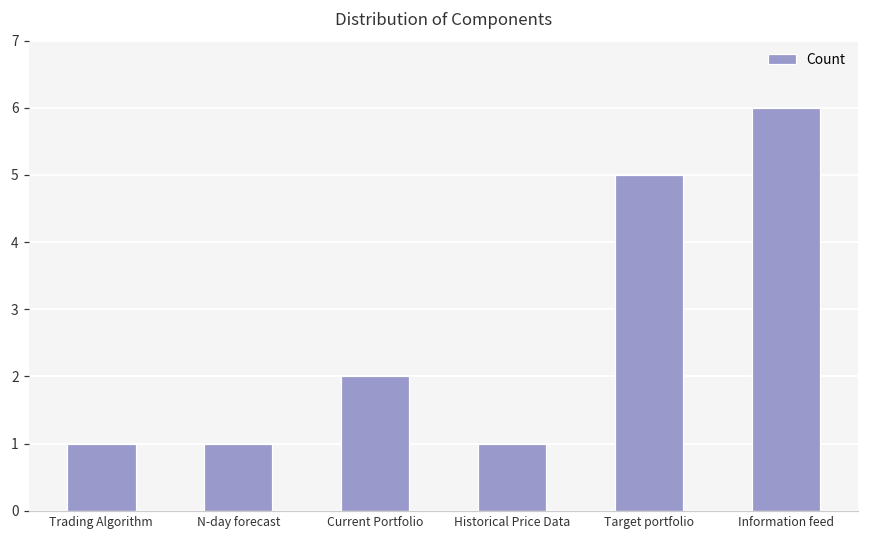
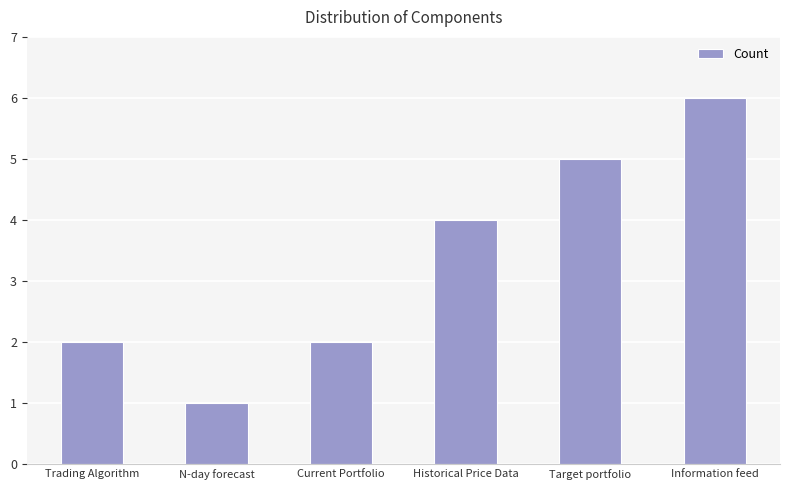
Trading Algorithm: 1 -> 2
Historical Price Data: 1 -> 4
